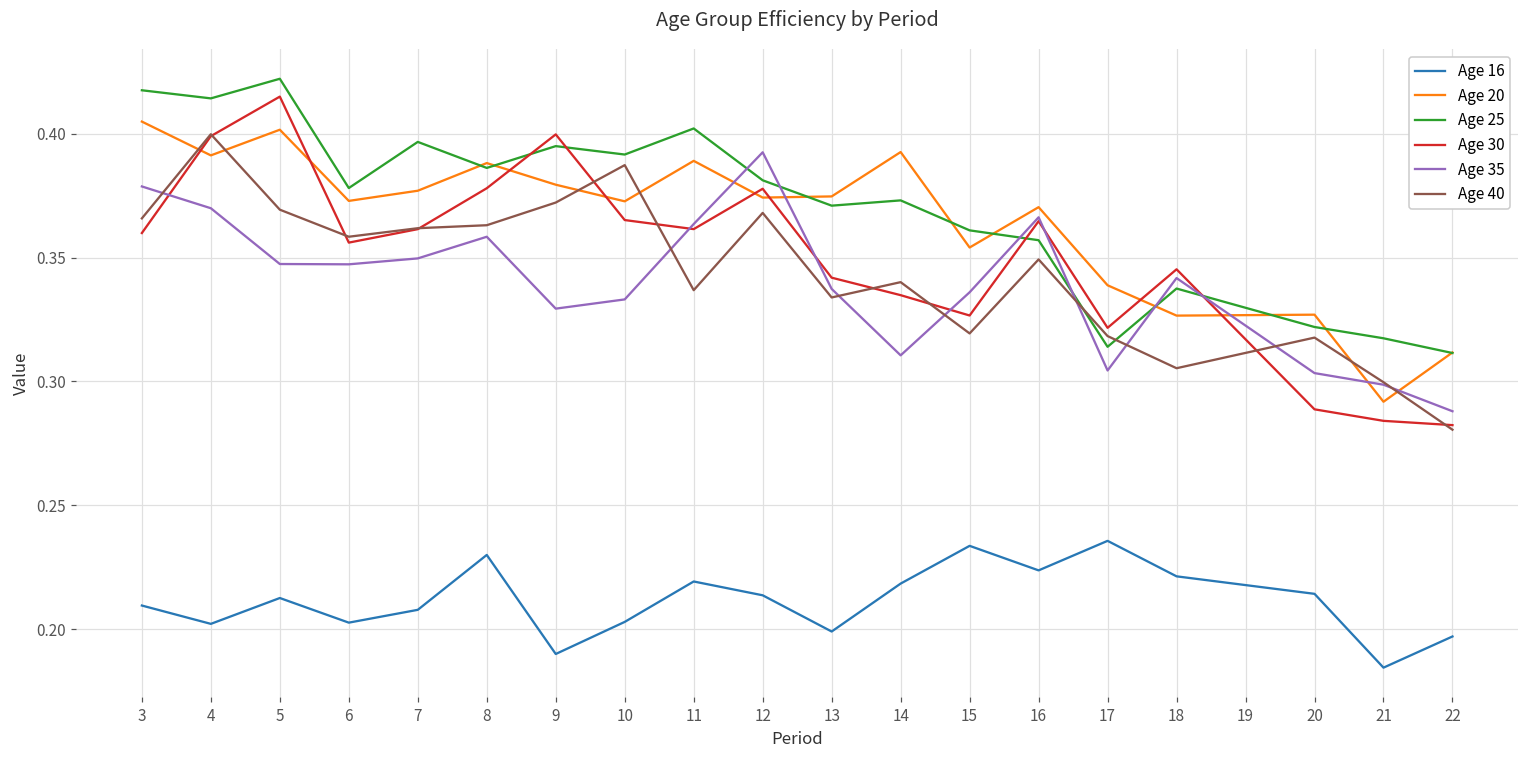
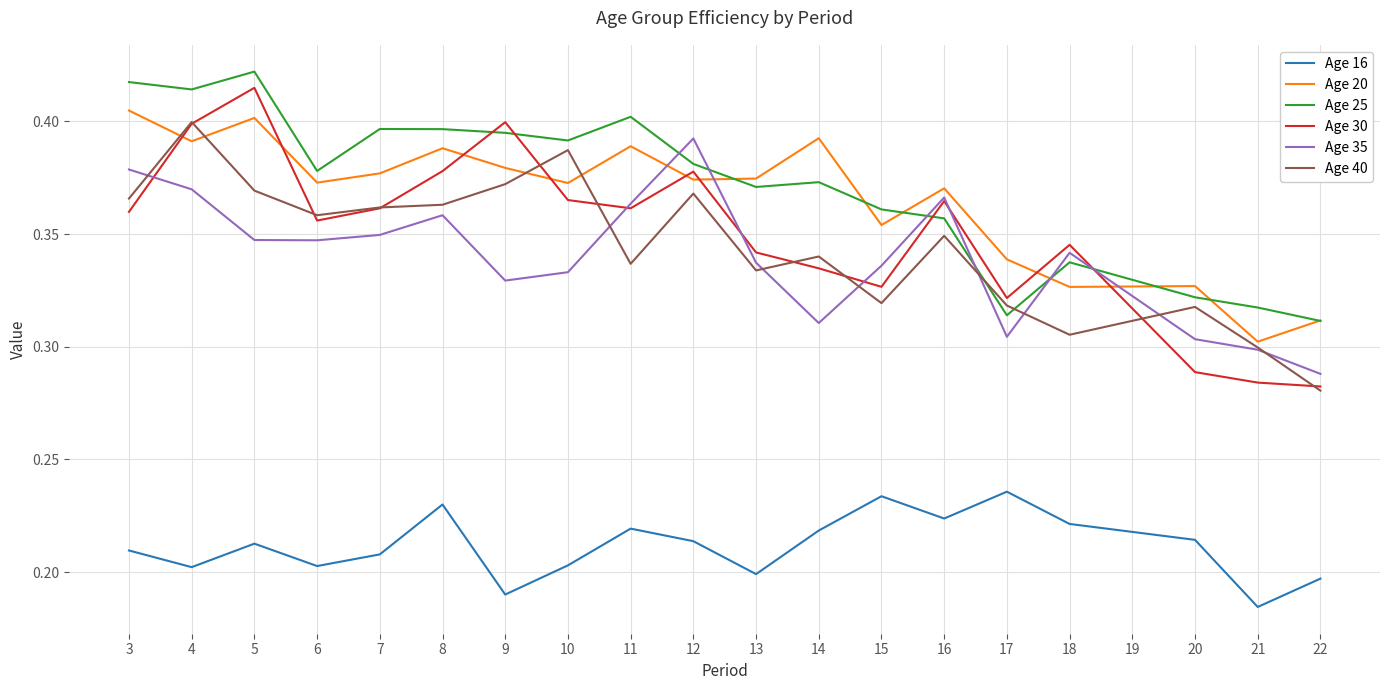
Age 25, 8: 0.386 -> 0.397
Age 20, 21: 0.292 -> 0.302
